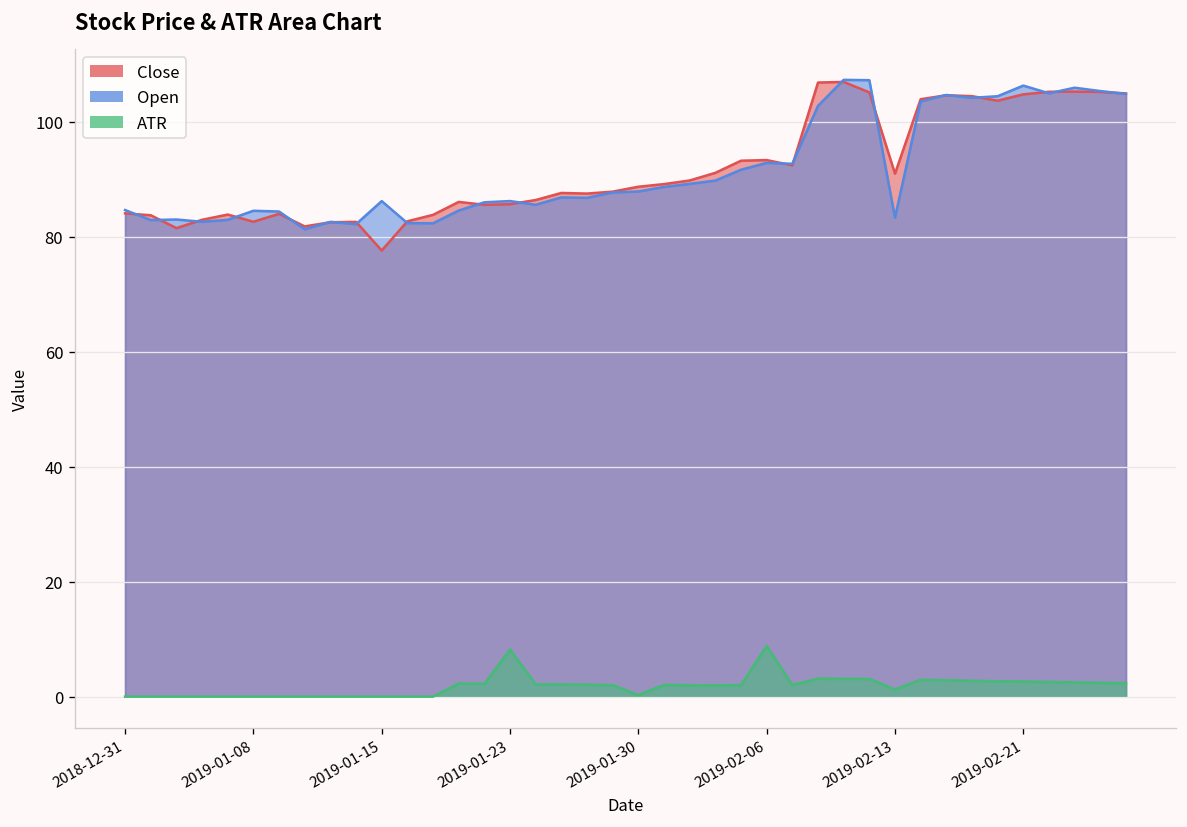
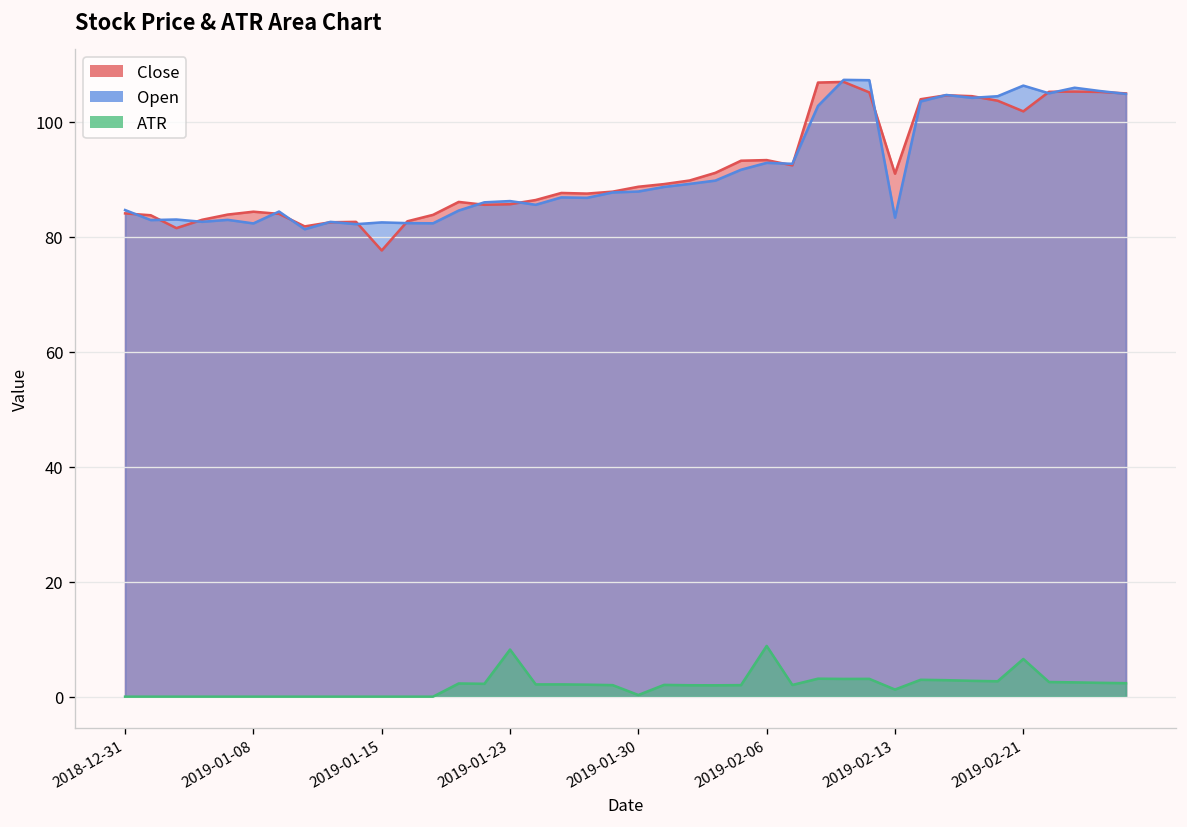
Close, 2019-01-08: 83 -> 84
Open, 2019-01-08: 85 -> 82
Open, 2019-01-15: 86 -> 83
Close, 2019-02-21: 105 -> 102
ATR, 2019-02-21: 3 -> 7
